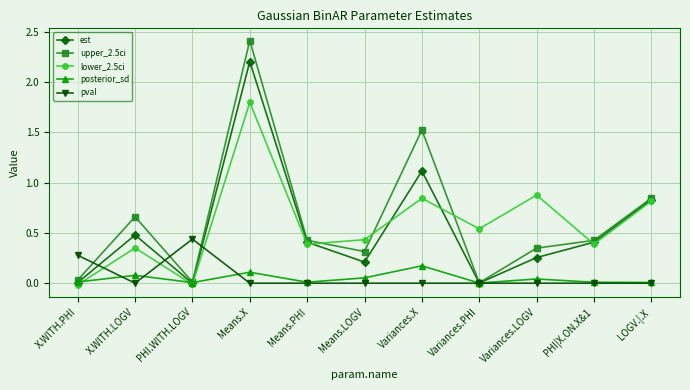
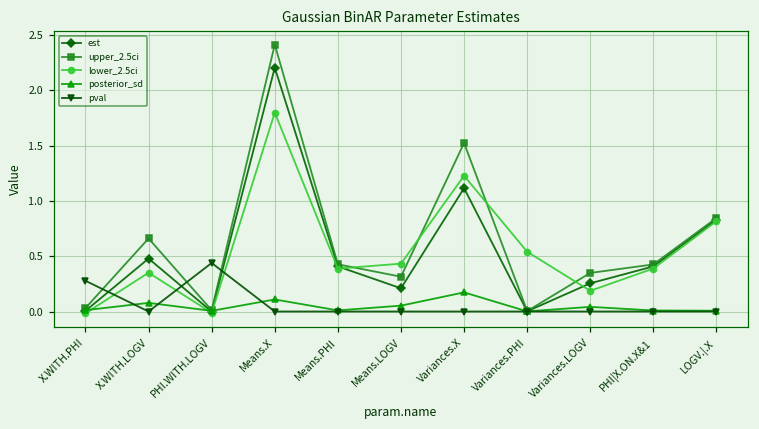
lower_2.5ci, Variances.X: 0.85 -> 1.23
lower_2.5ci, Variances.LOGV: 0.88 -> 0.19
